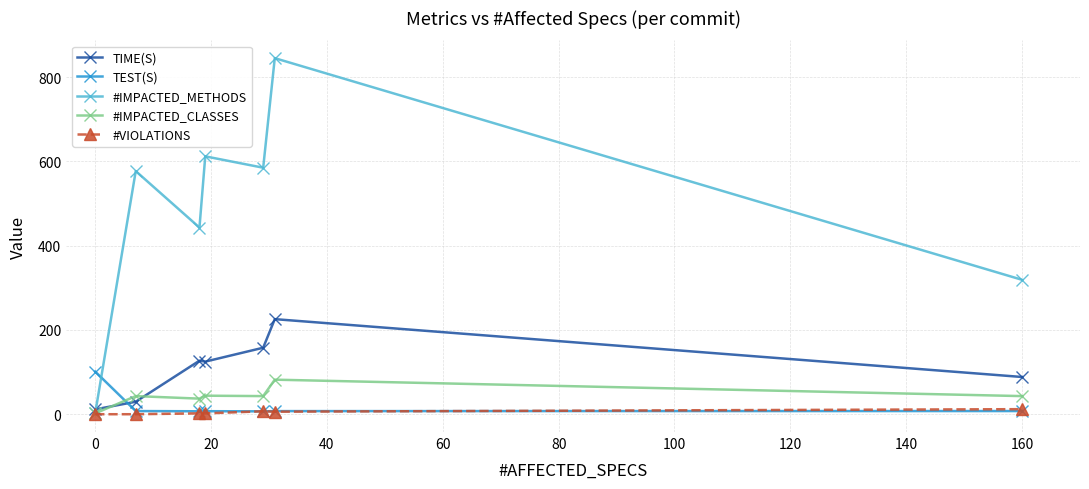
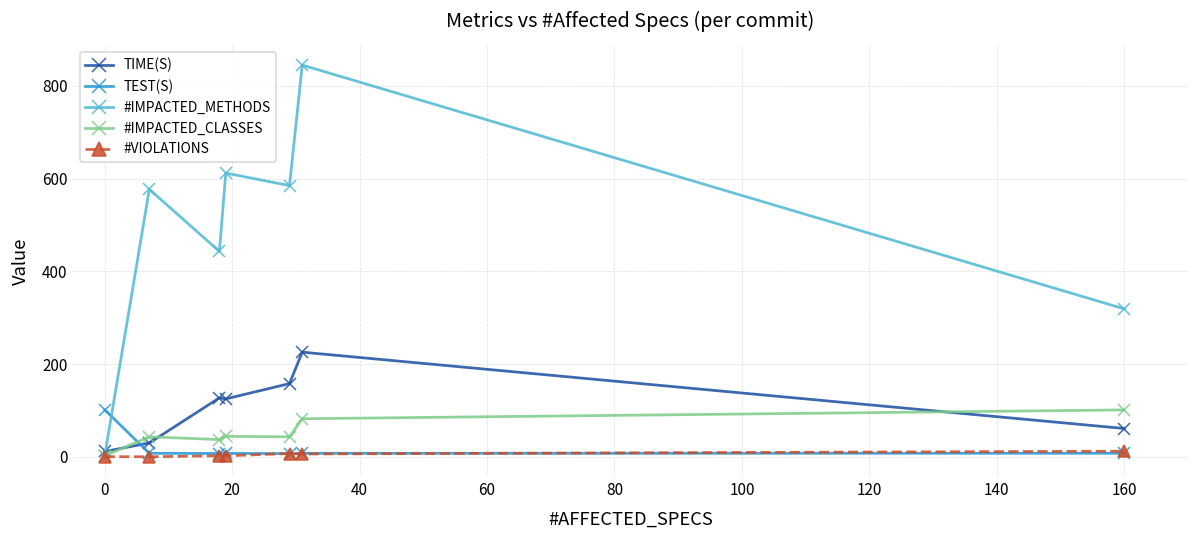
TIME(S), 160: 90 -> 60
#IMPACTED_CLASSES, 160: 40 -> 100
